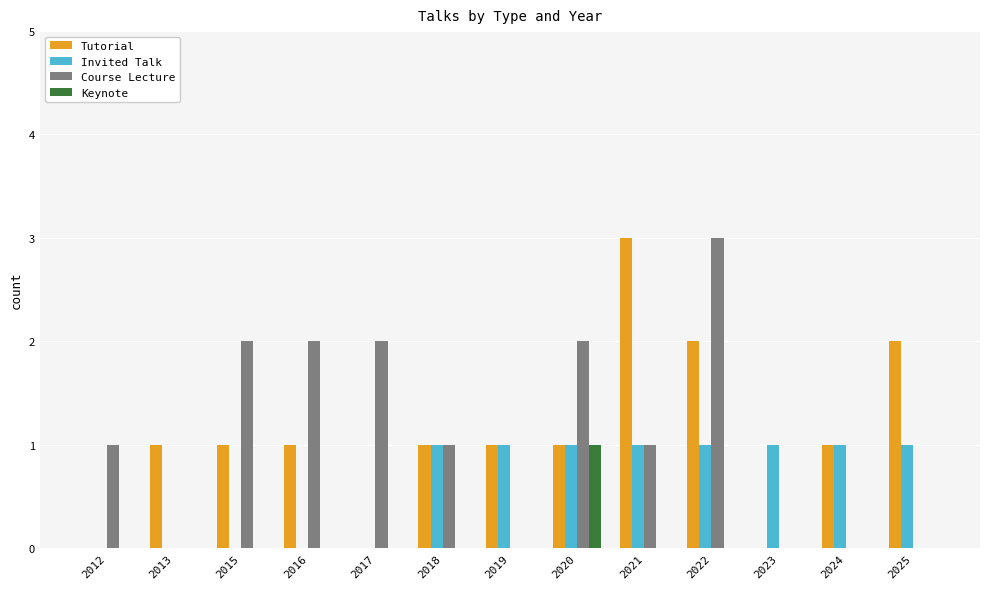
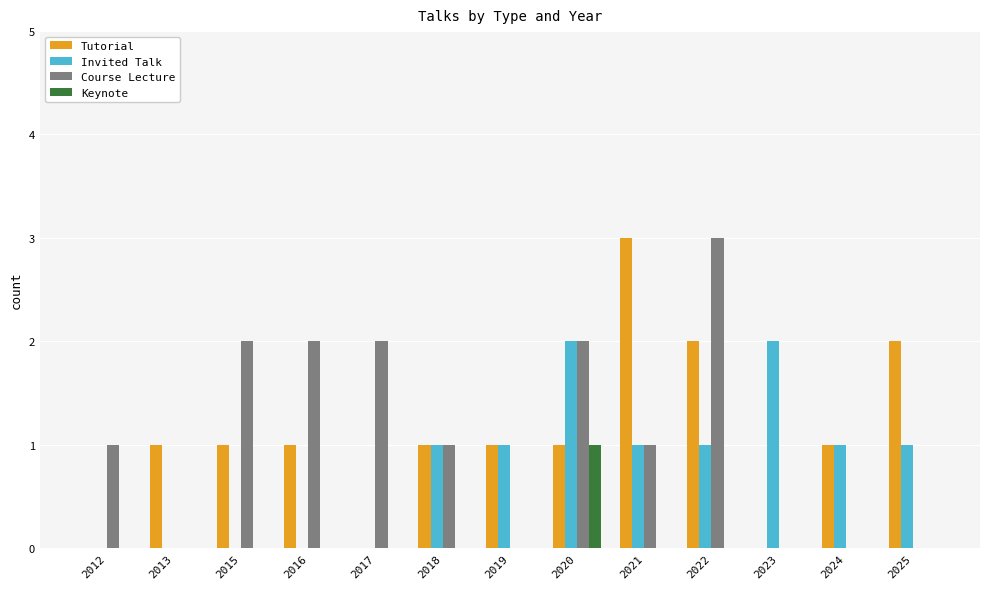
Invited Talk, 2020: 1 -> 2
Invited Talk, 2023: 1 -> 2
